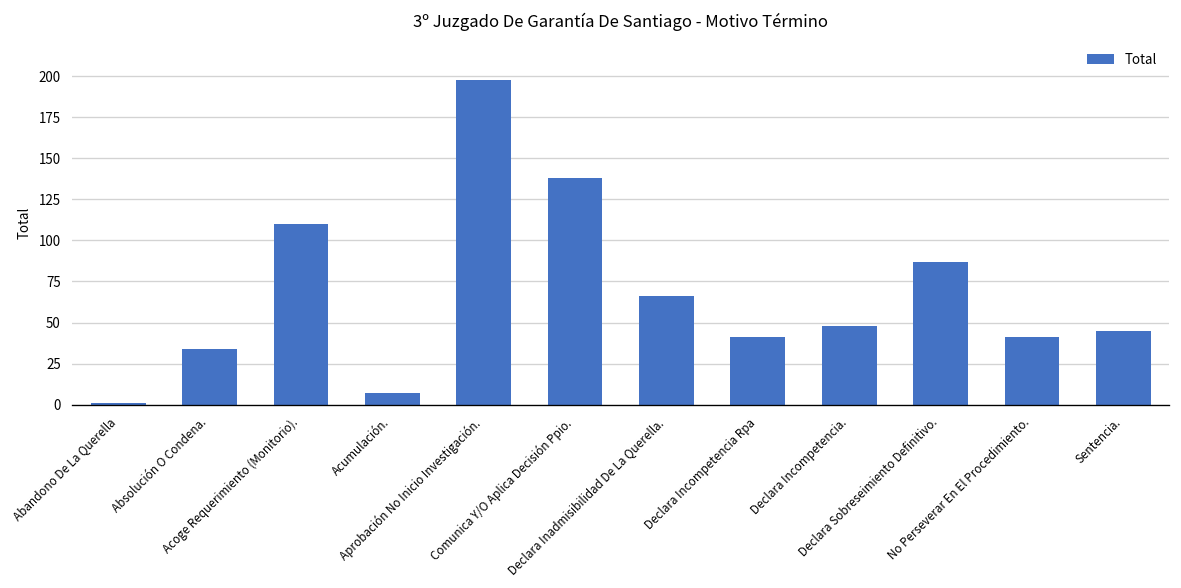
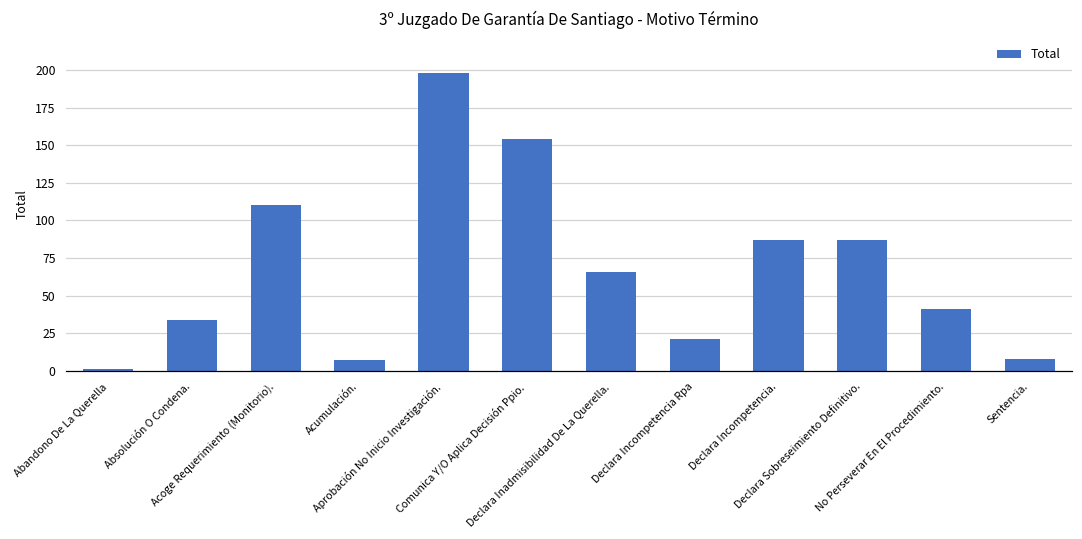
Comunica Y/O Aplica Decisión Ppio.: 138 -> 154
Declara Incompetencia Rpa: 41 -> 21
Declara Incompetencia.: 48 -> 87
Sentencia.: 45 -> 8
